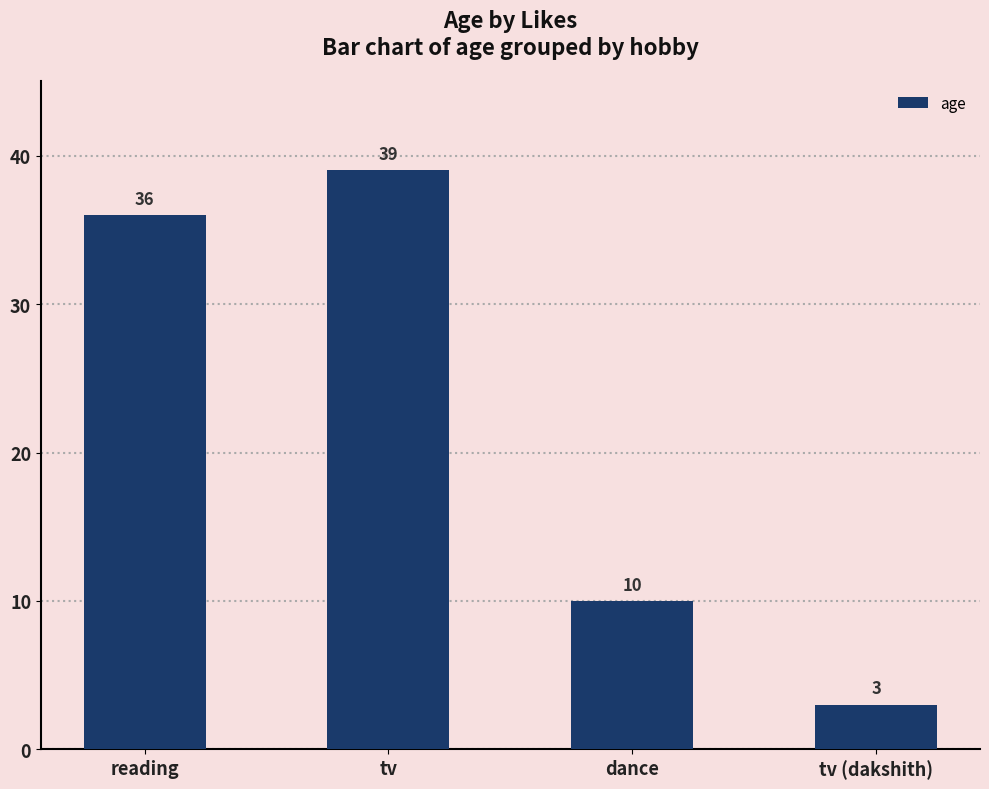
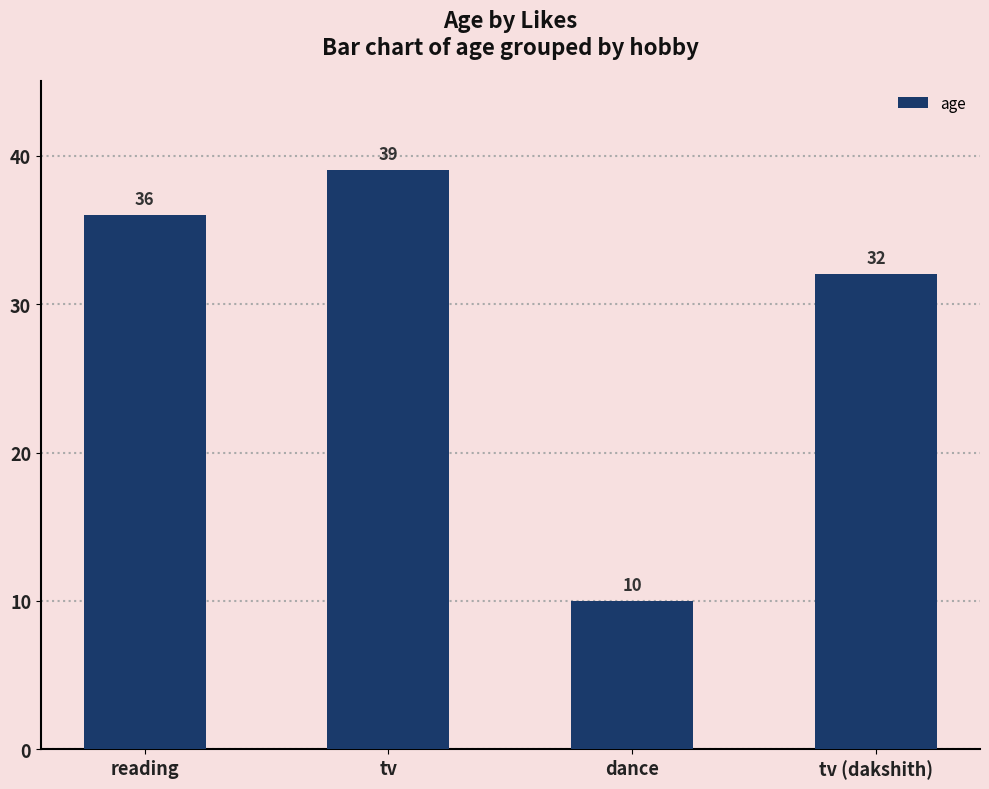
tv (dakshith): 3 -> 32
